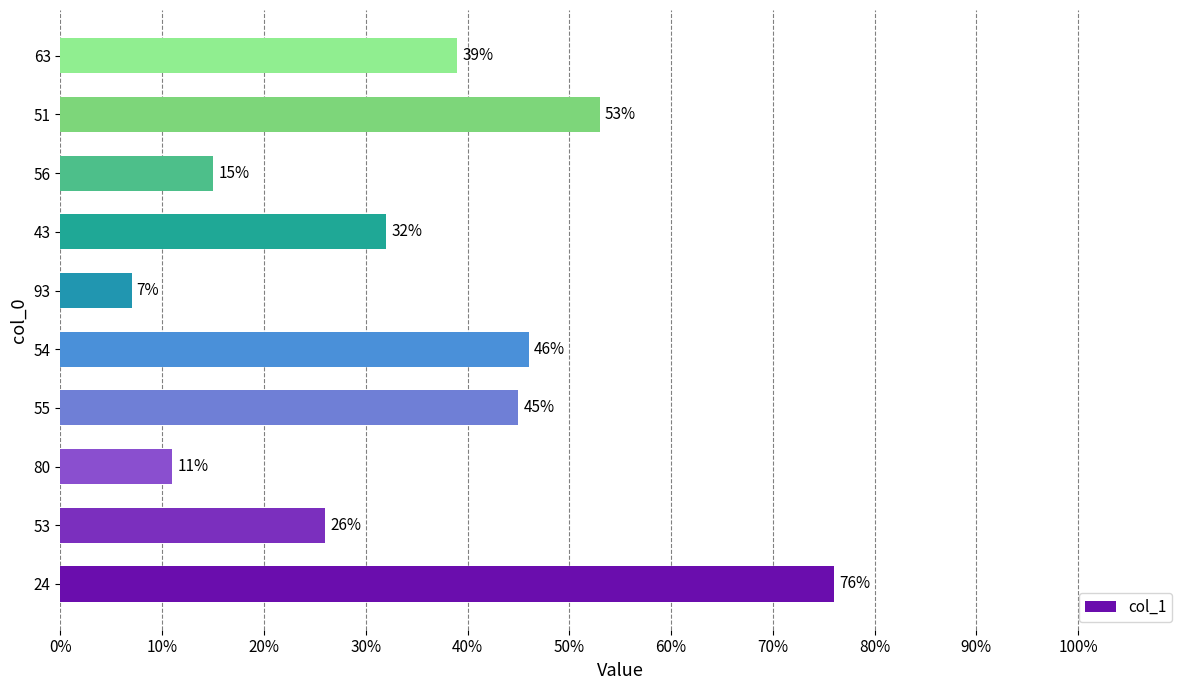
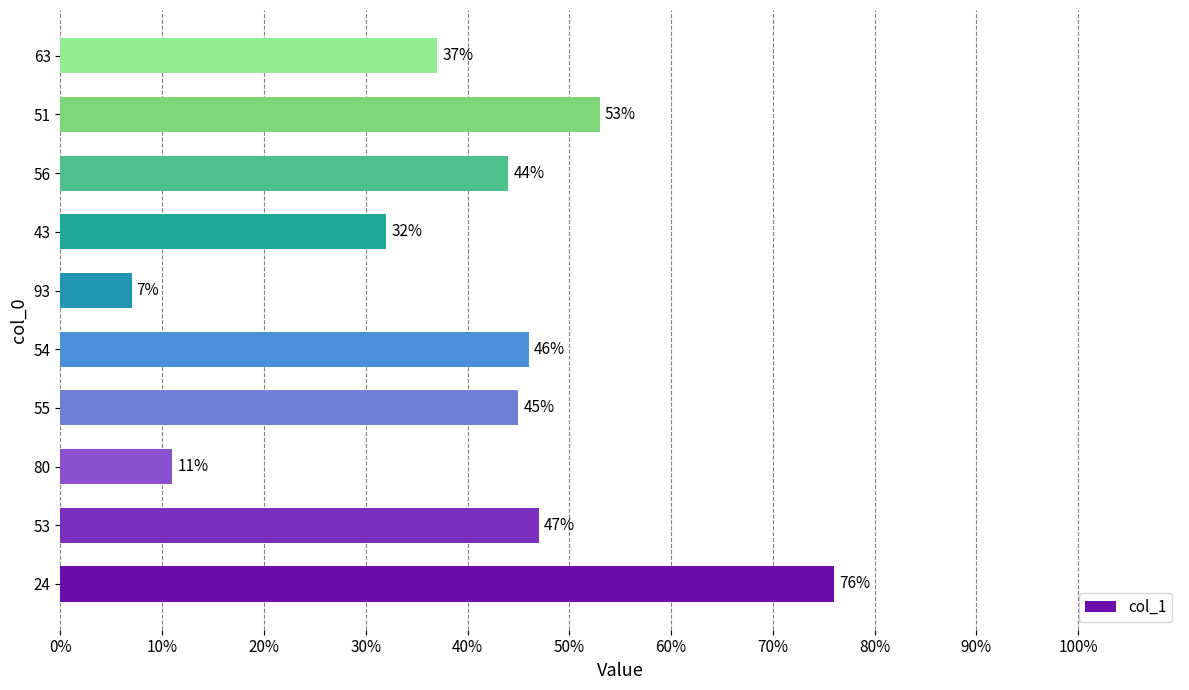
63: 39% -> 37%
56: 15% -> 44%
53: 26% -> 47%
